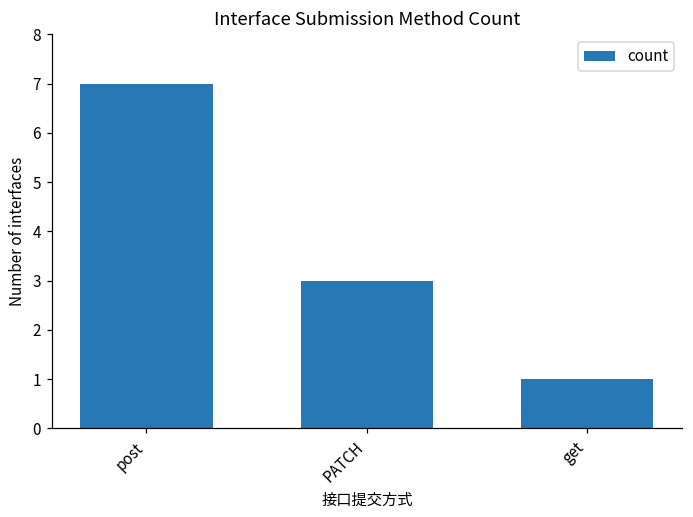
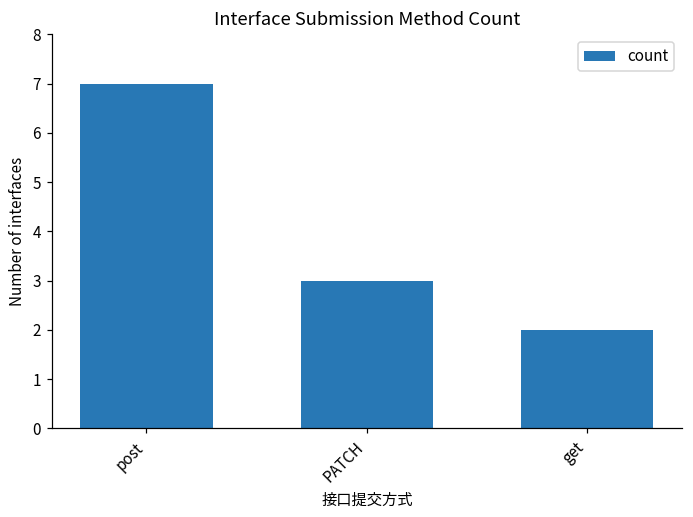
get: 1 -> 2
